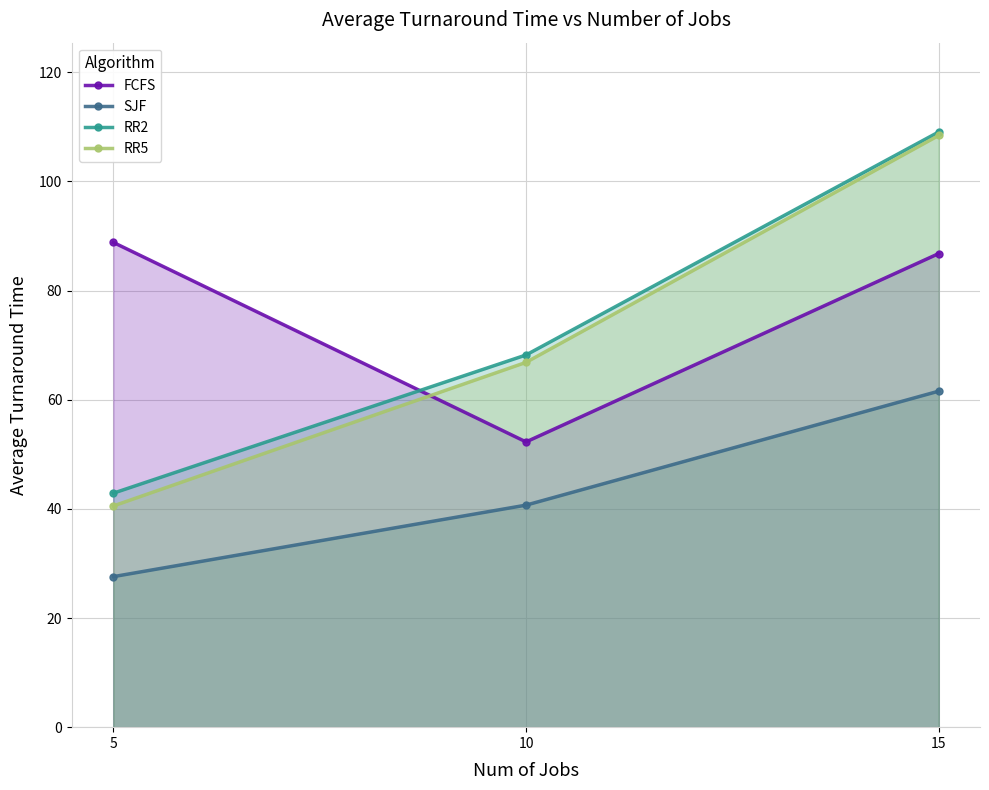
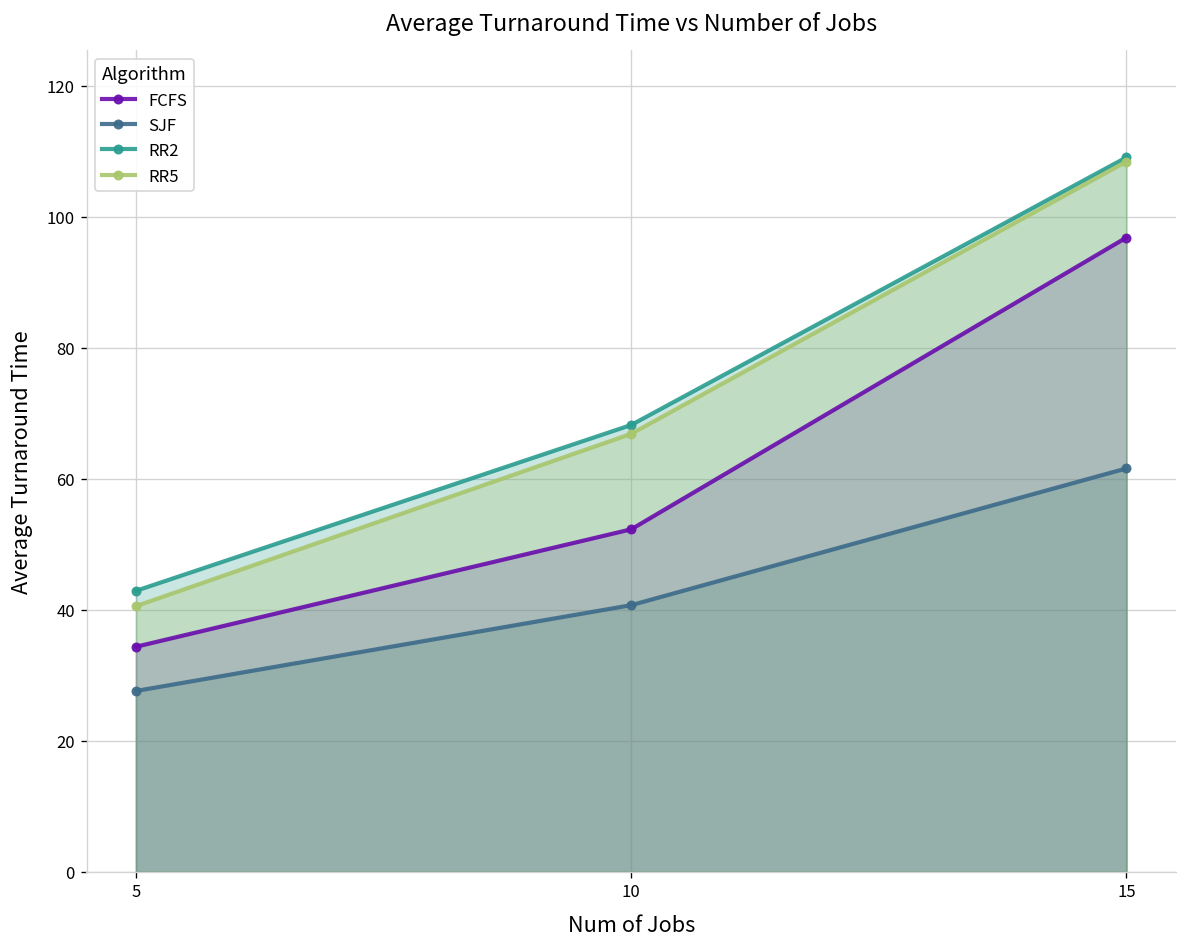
FCFS, 5: 89 -> 34
FCFS, 15: 87 -> 97
